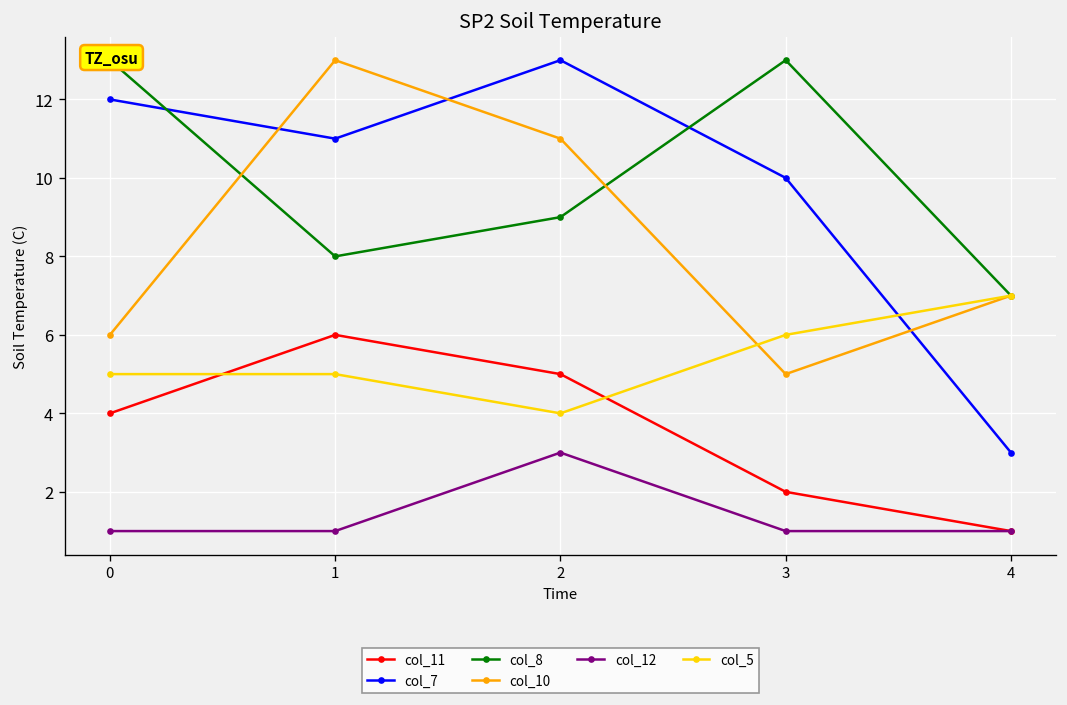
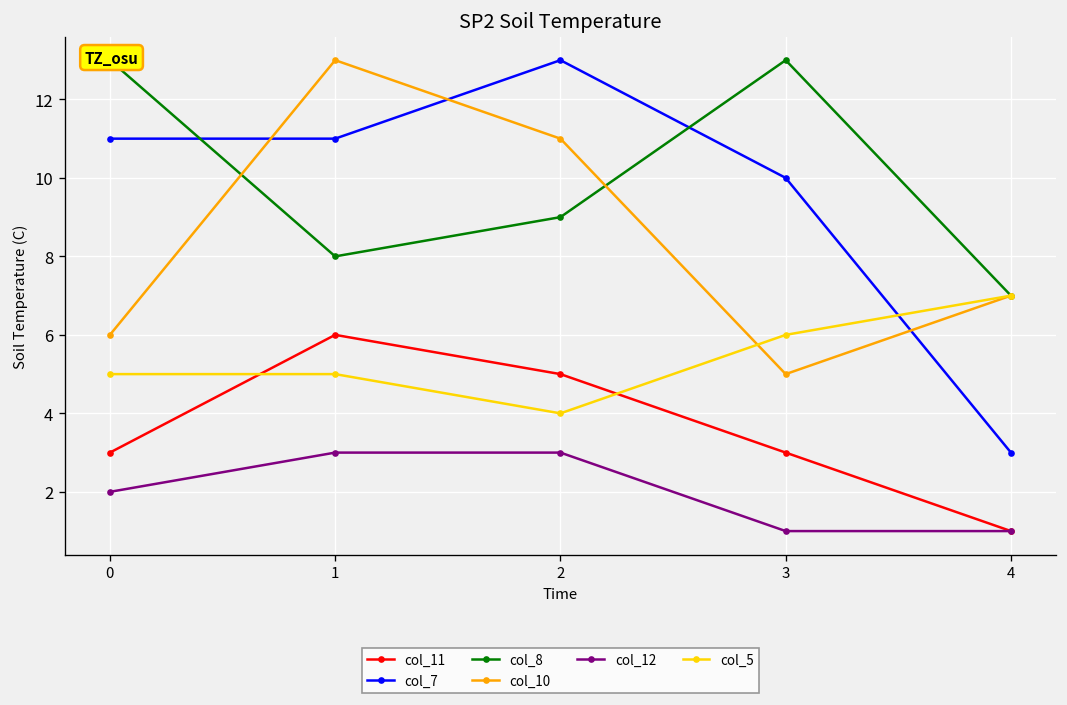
col_11, 0: 4 -> 3
col_7, 0: 12 -> 11
col_12, 0: 1 -> 2
col_12, 1: 1 -> 3
col_11, 3: 2 -> 3
